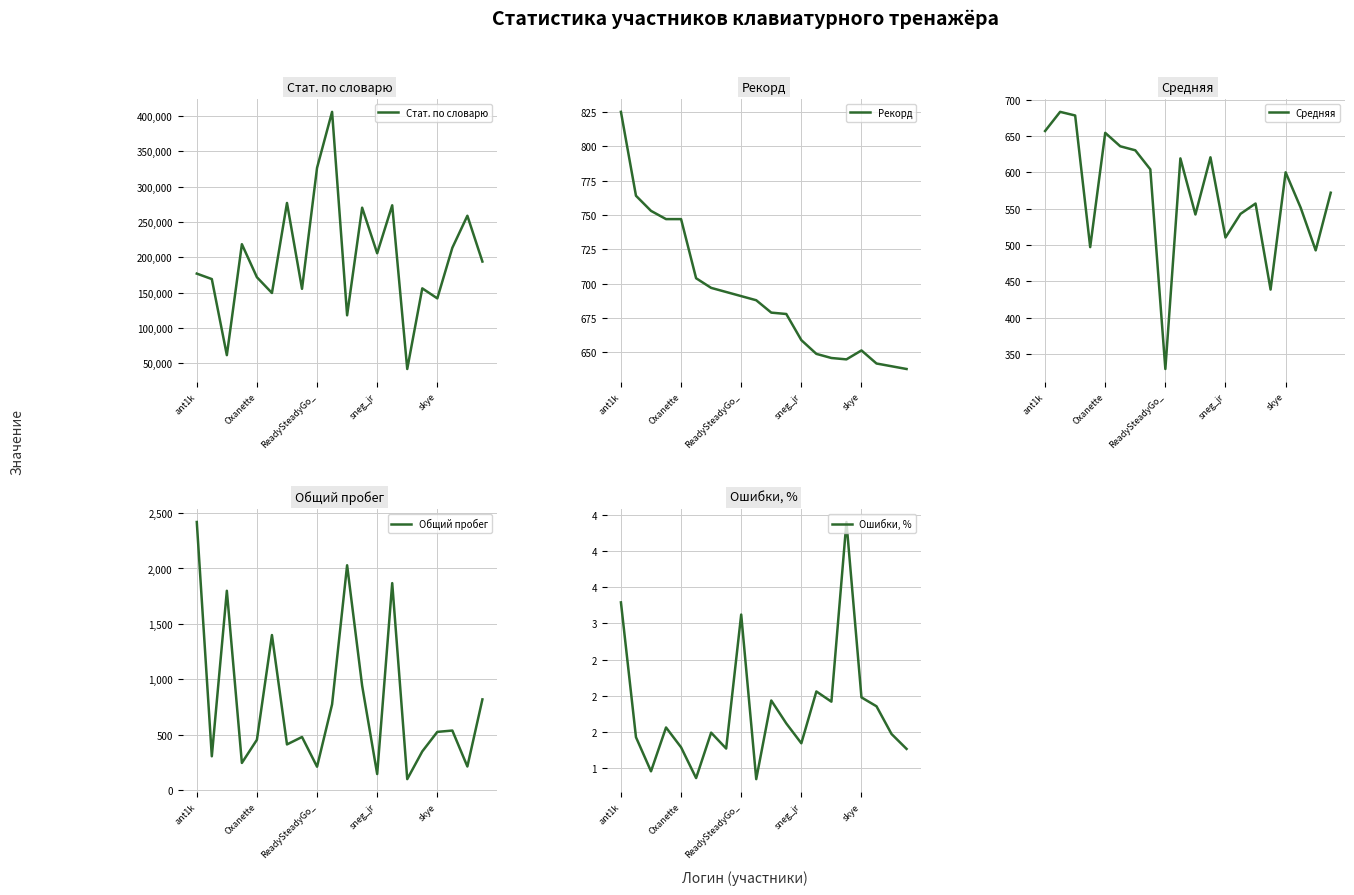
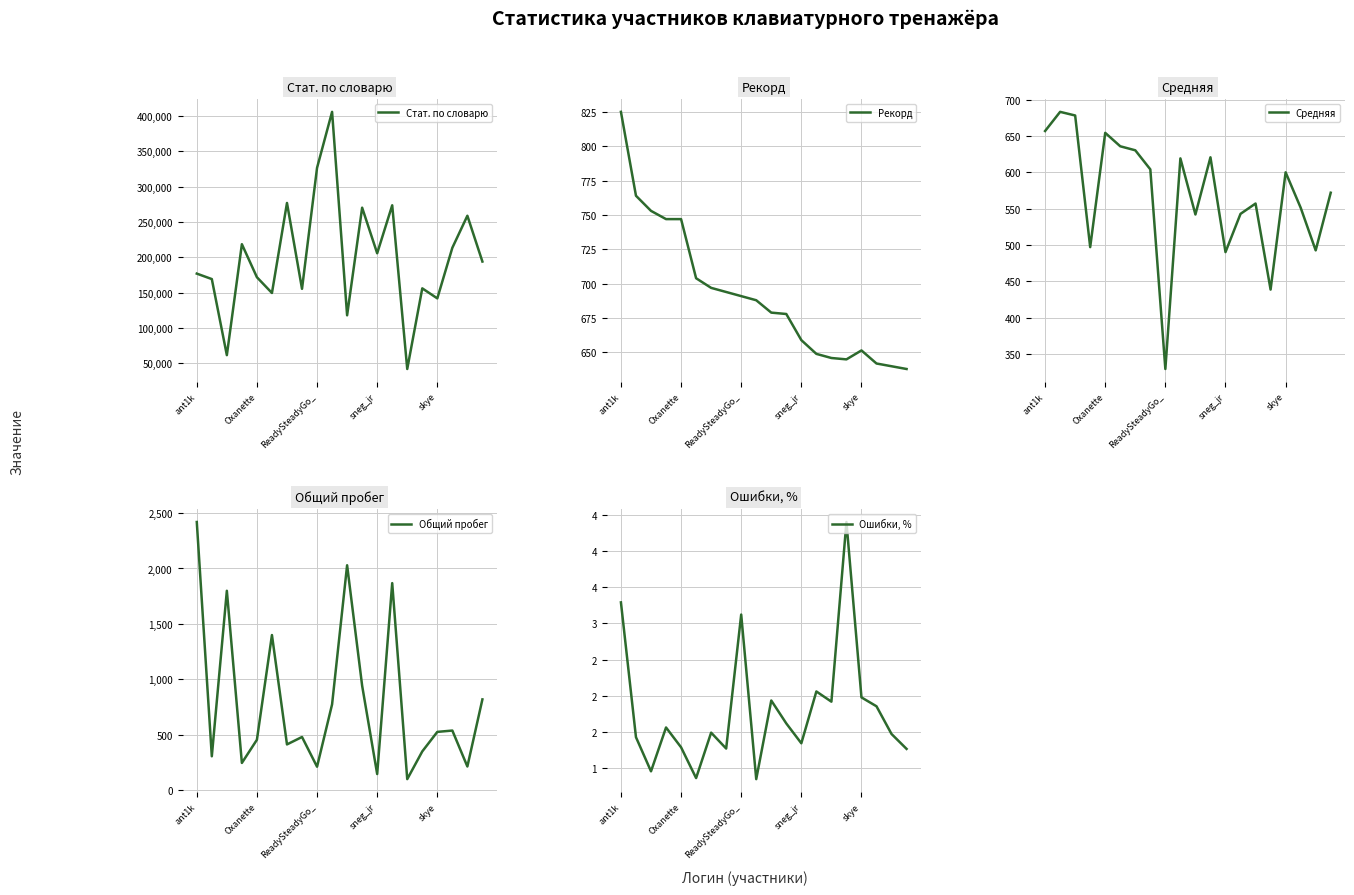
Средняя, sneg_jr: 510 -> 490
